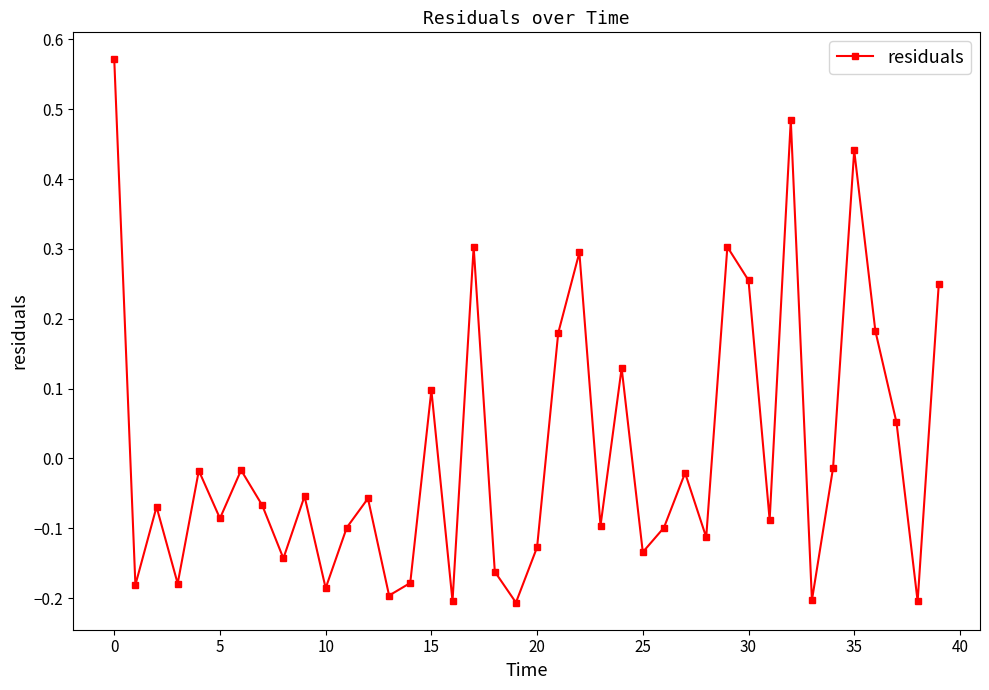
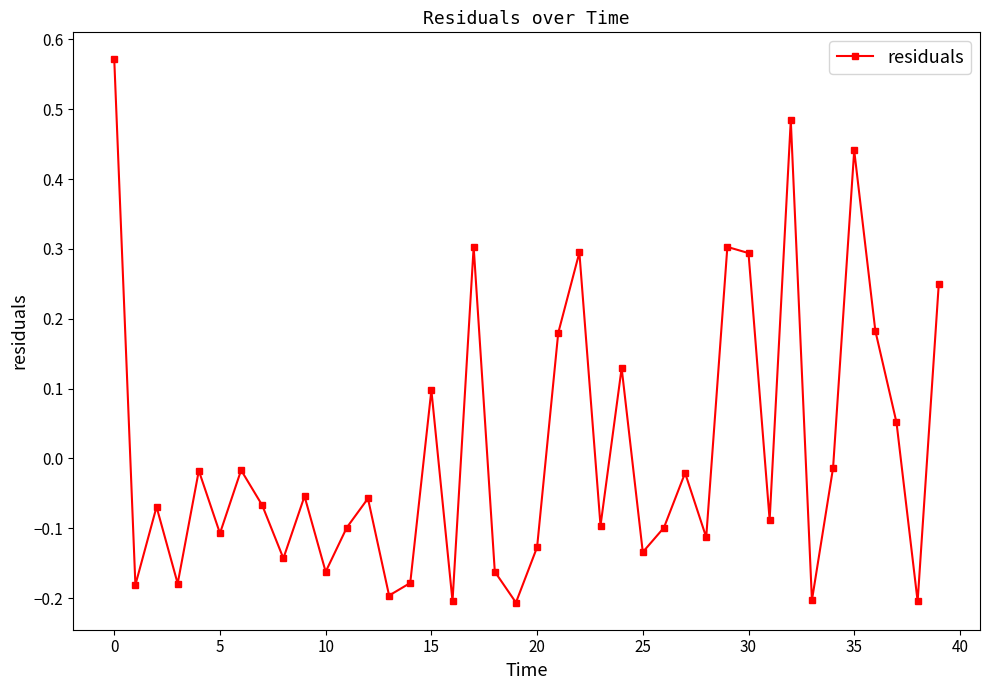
5: -0.09 -> -0.11
10: -0.19 -> -0.16
30: 0.25 -> 0.29
